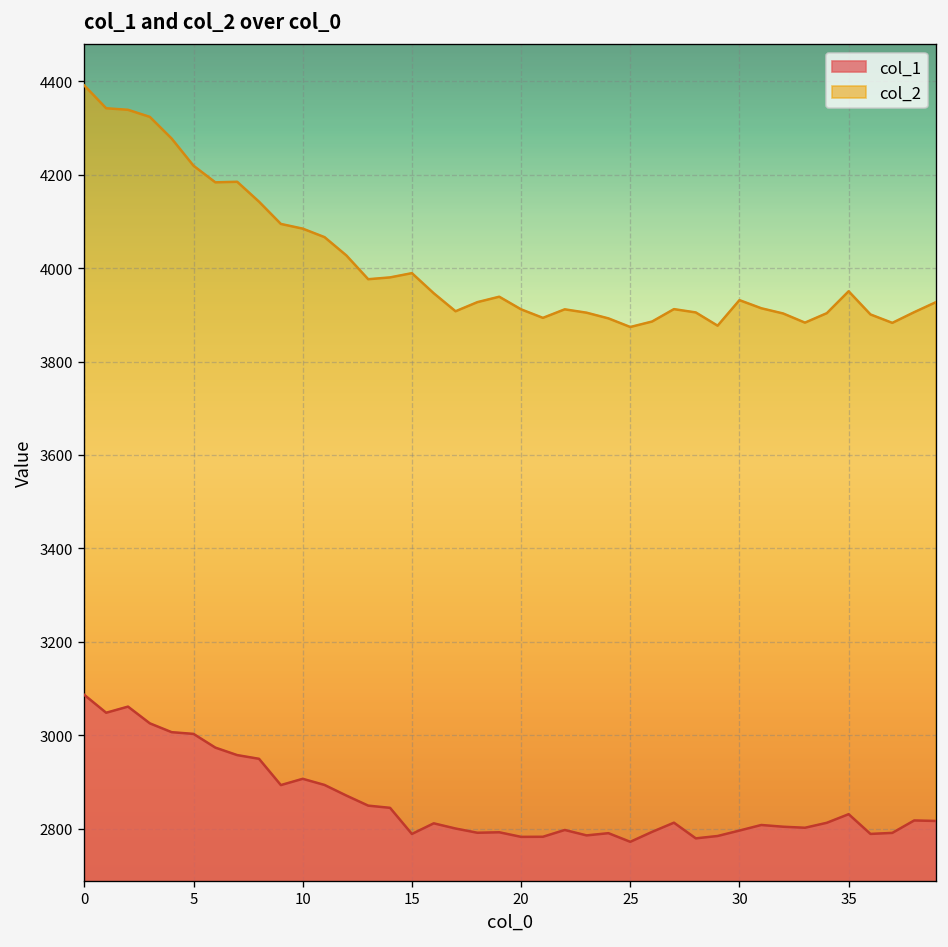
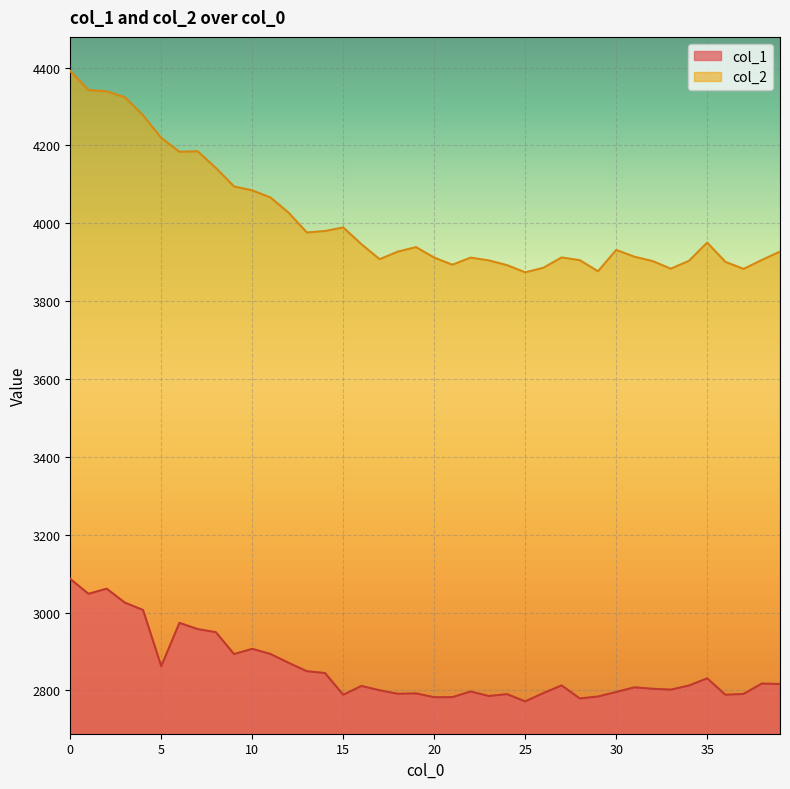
col_1, 5: 3000 -> 2860
